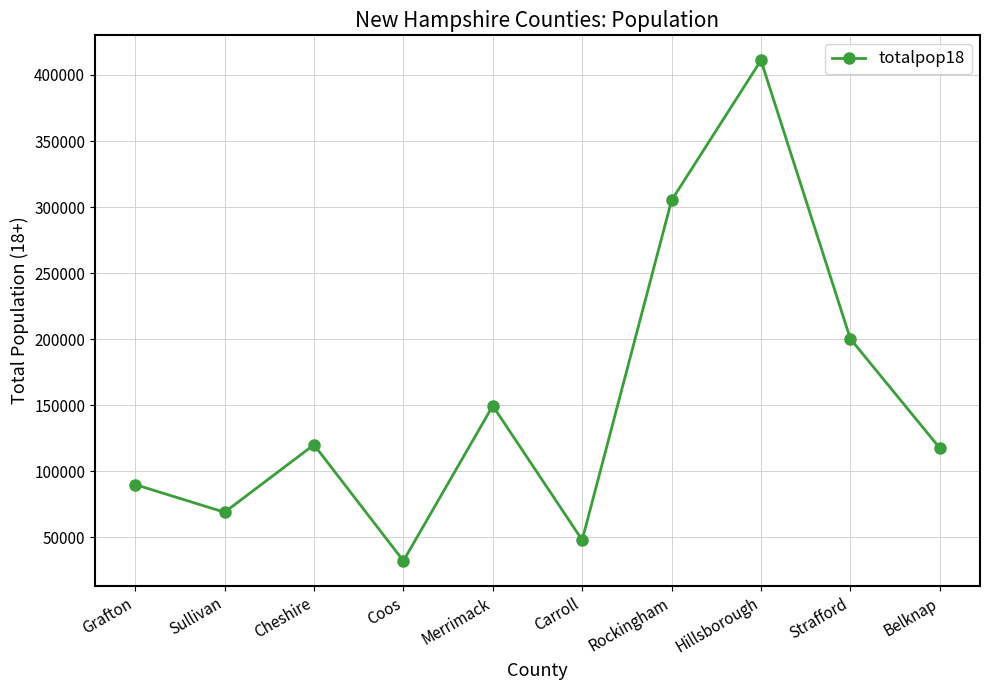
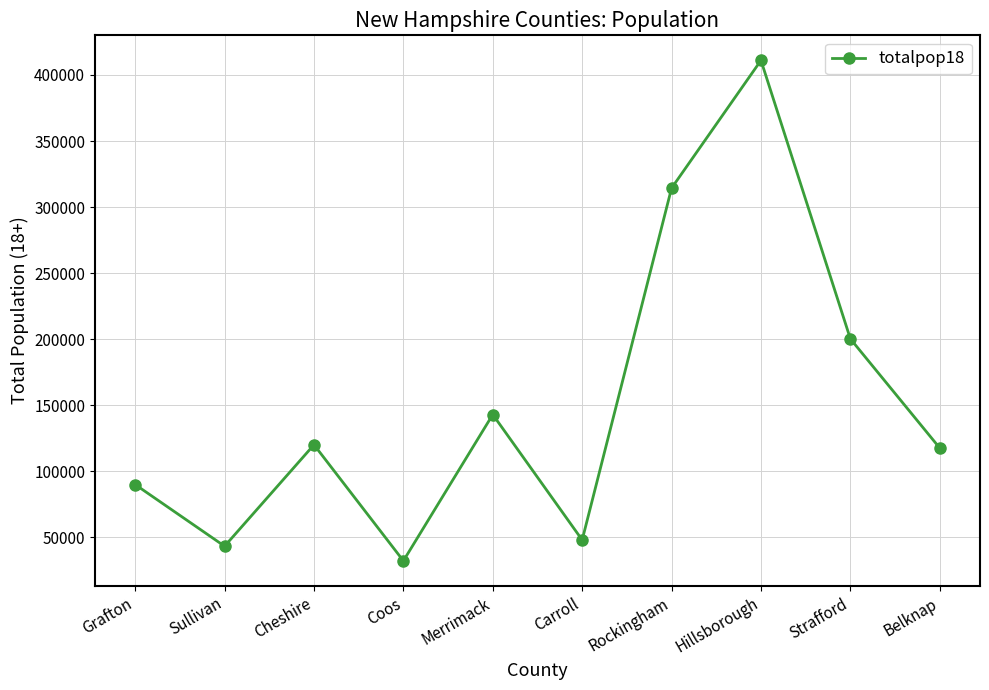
Sullivan: 69000 -> 43000
Merrimack: 149000 -> 143000
Rockingham: 305000 -> 314000
